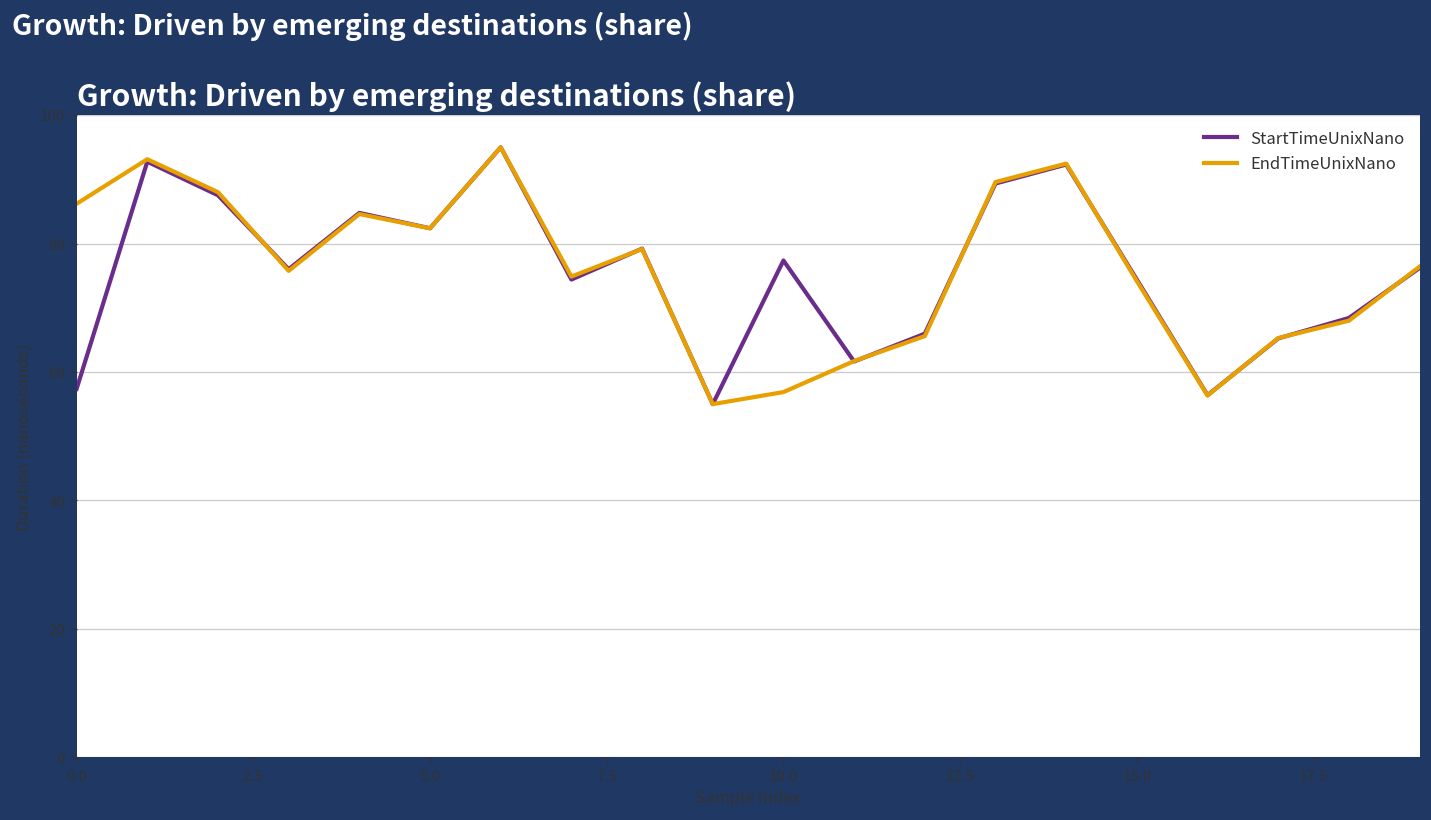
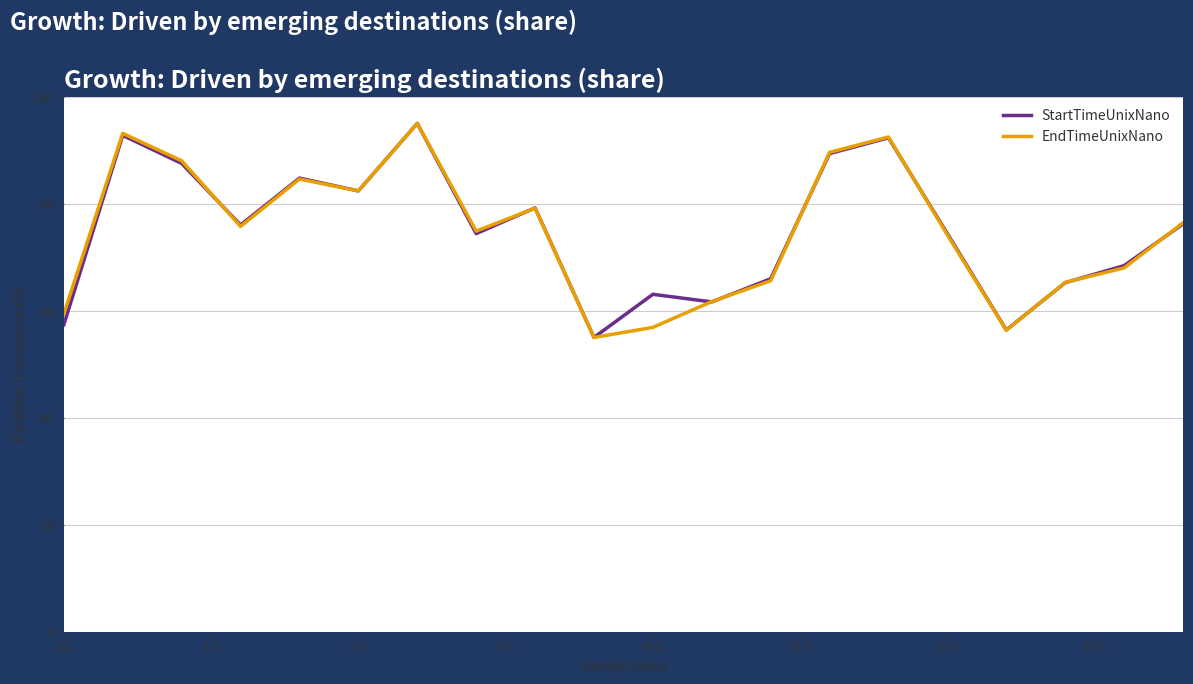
EndTimeUnixNano, 0.0: 86 -> 59
StartTimeUnixNano, 10.0: 77 -> 63
